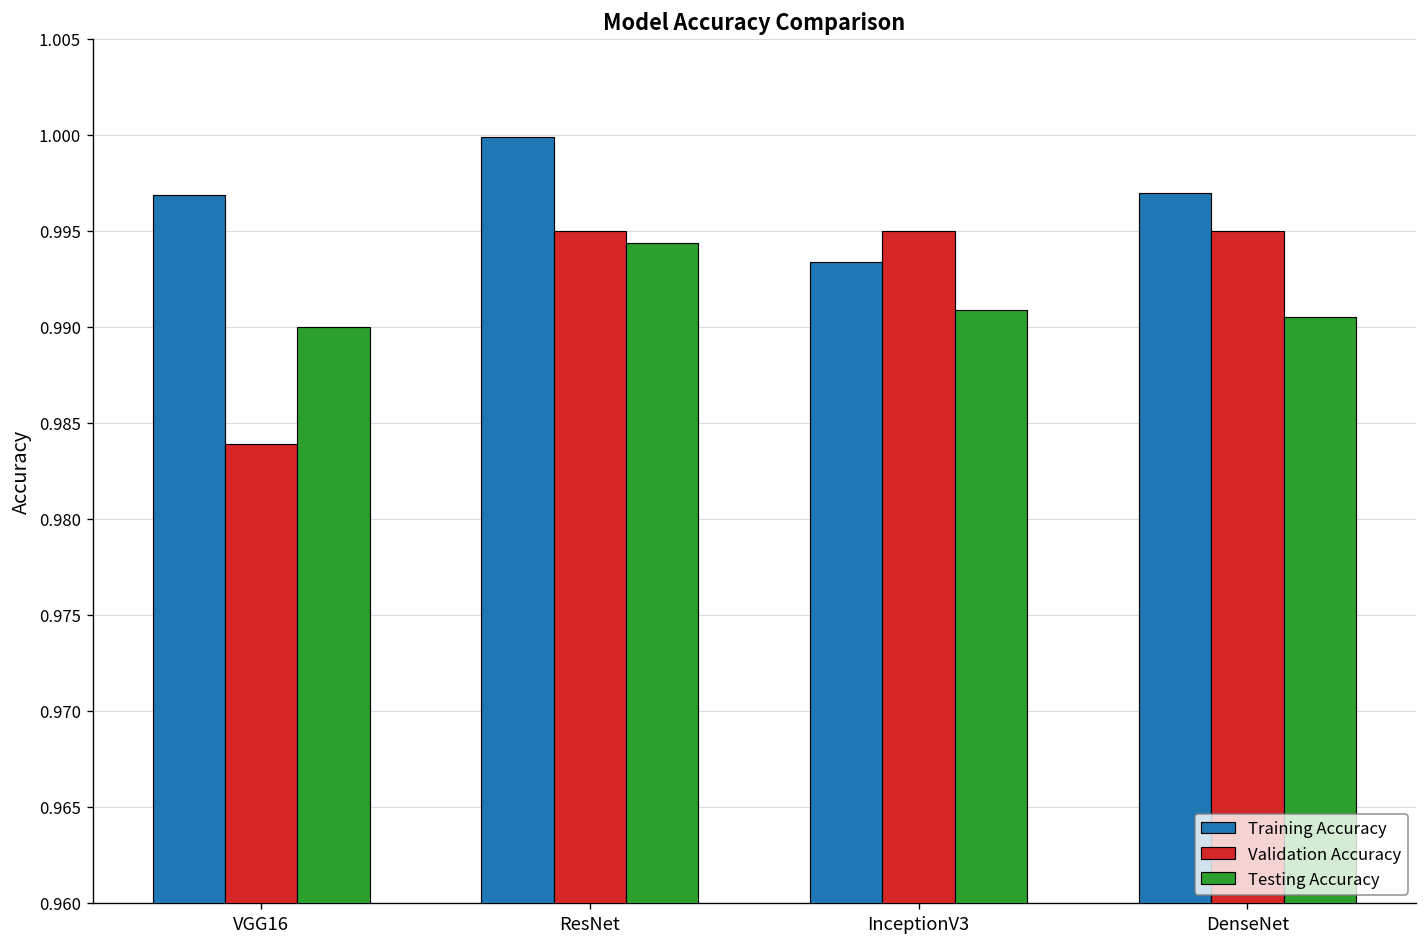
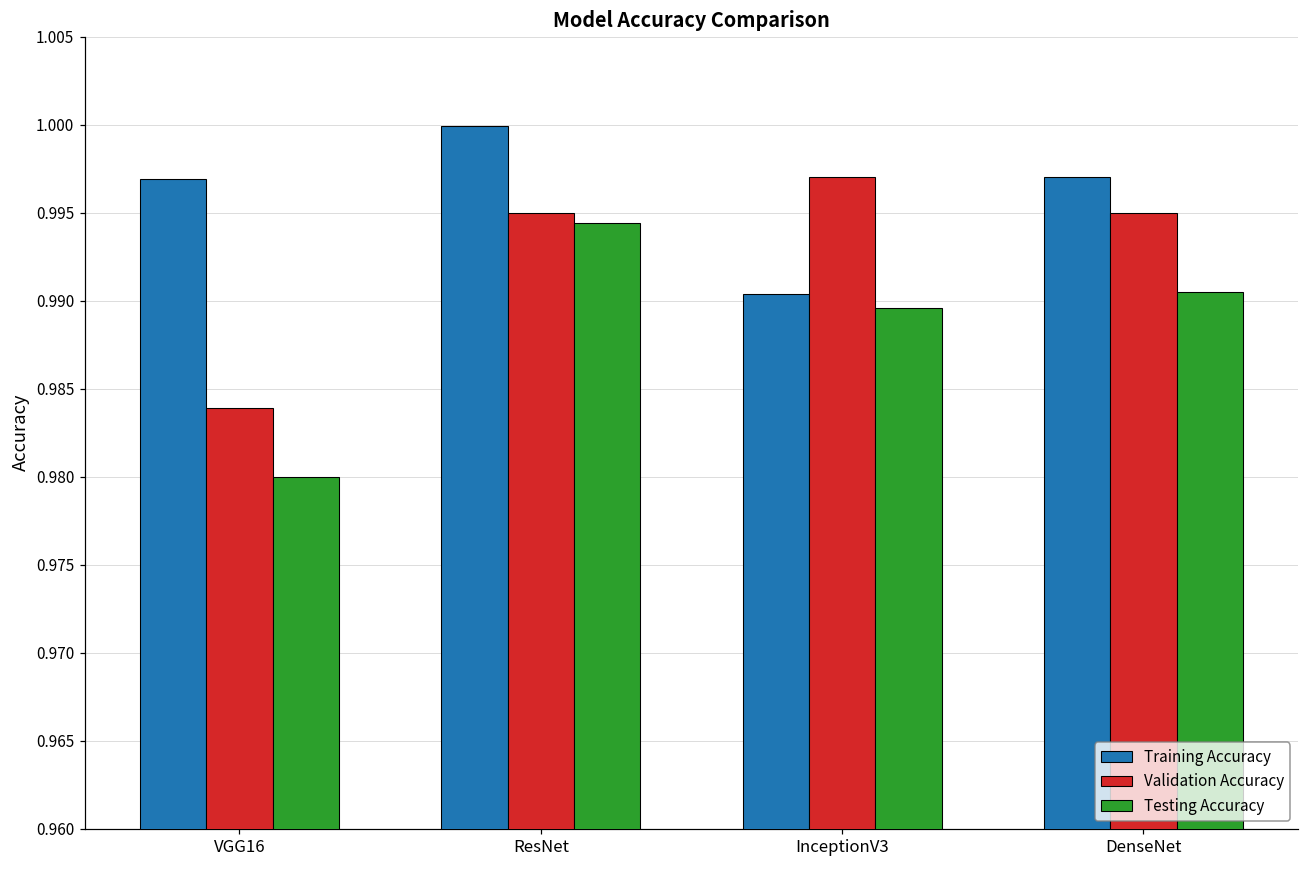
Testing Accuracy, VGG16: 0.99 -> 0.98
Training Accuracy, InceptionV3: 0.9934 -> 0.9904
Validation Accuracy, InceptionV3: 0.995 -> 0.997
Testing Accuracy, InceptionV3: 0.9909 -> 0.9896
